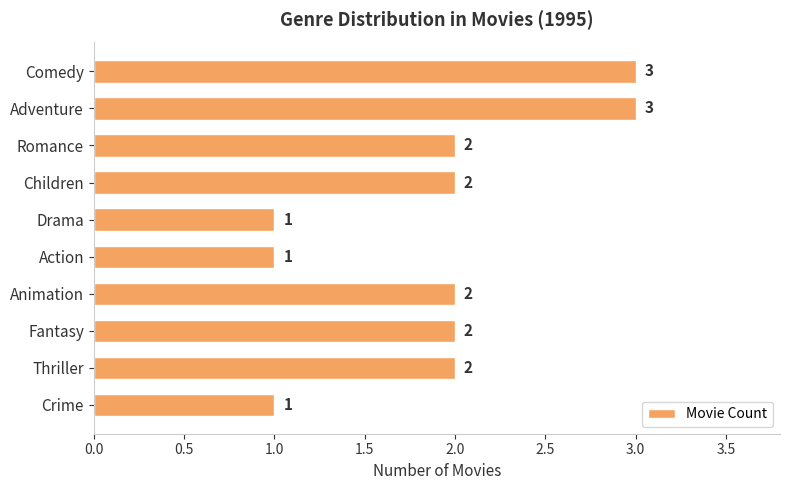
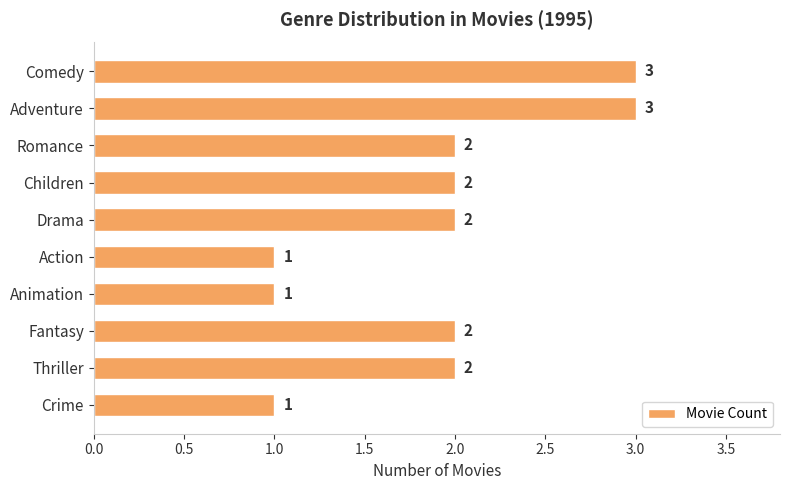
Drama: 1 -> 2
Animation: 2 -> 1
